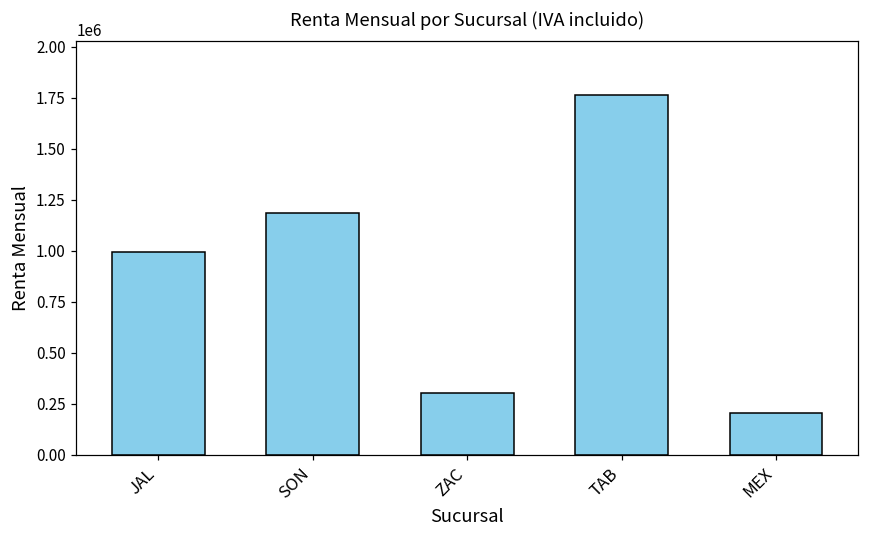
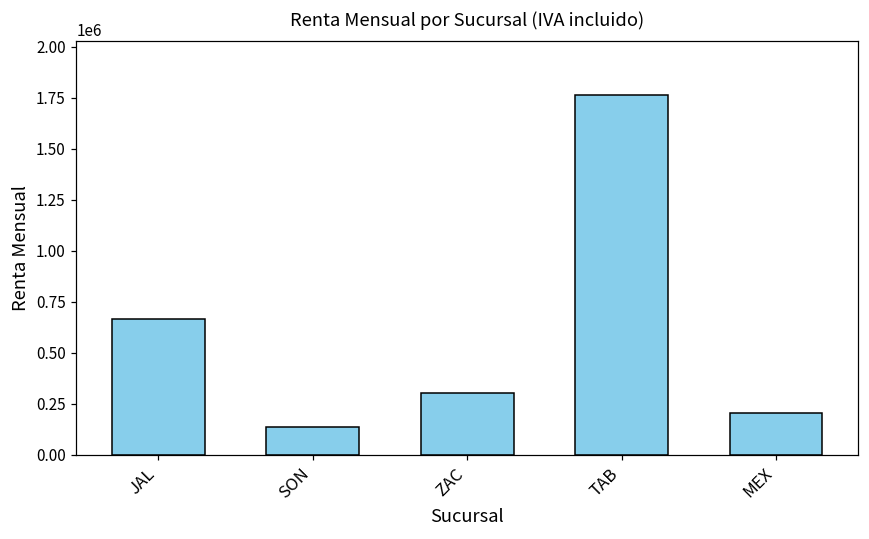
JAL: 990000 -> 670000
SON: 1190000 -> 130000
